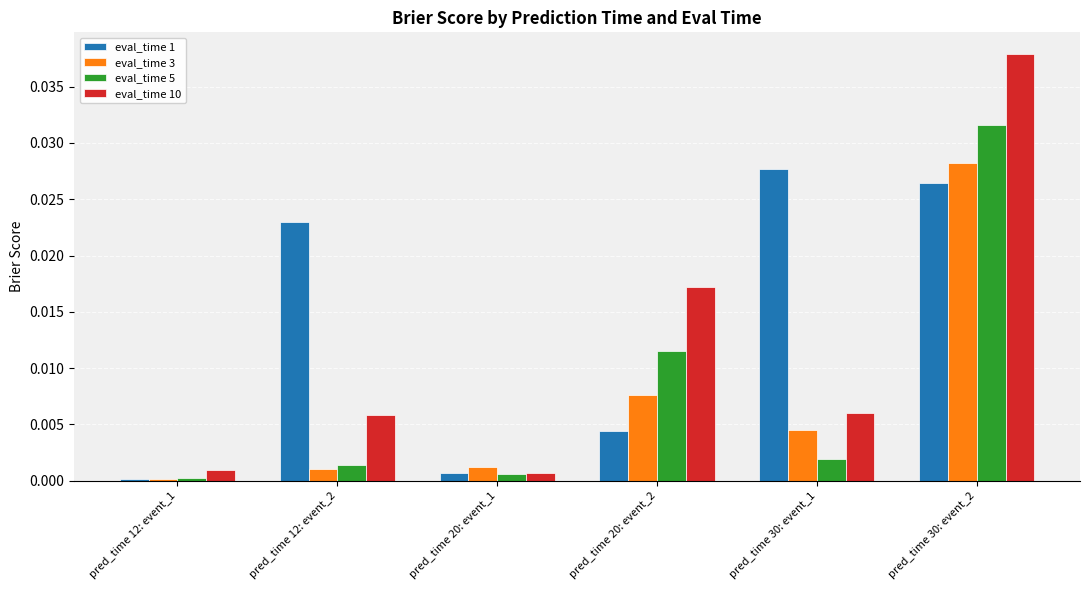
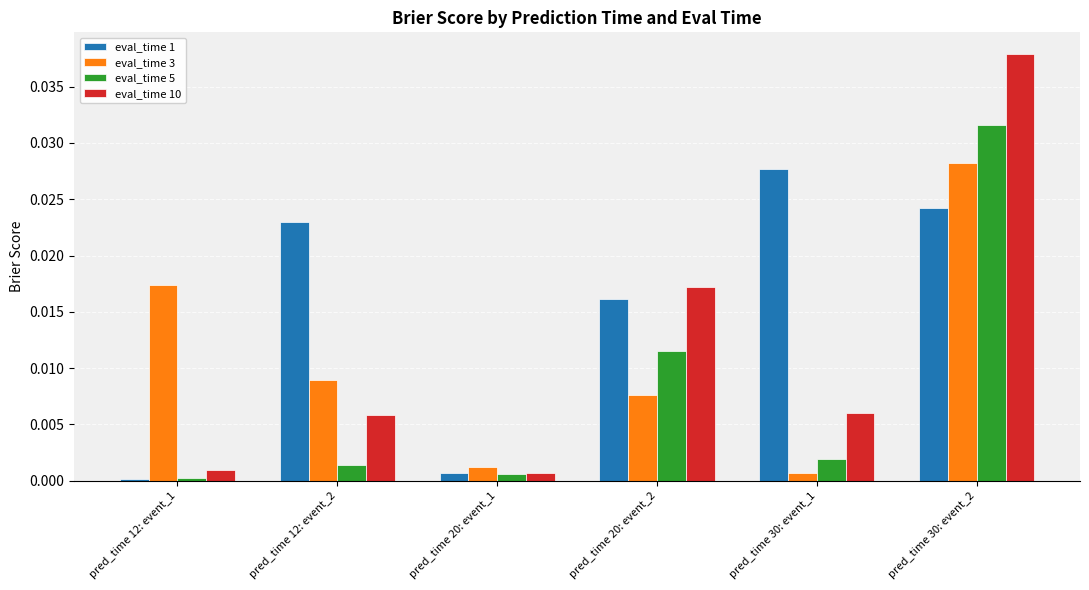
eval_time 3, pred_time 12: event_1: 0.0002 -> 0.0174
eval_time 3, pred_time 12: event_2: 0.0010 -> 0.0090
eval_time 1, pred_time 20: event_2: 0.0044 -> 0.0162
eval_time 3, pred_time 30: event_1: 0.0045 -> 0.0006
eval_time 1, pred_time 30: event_2: 0.0265 -> 0.0242
